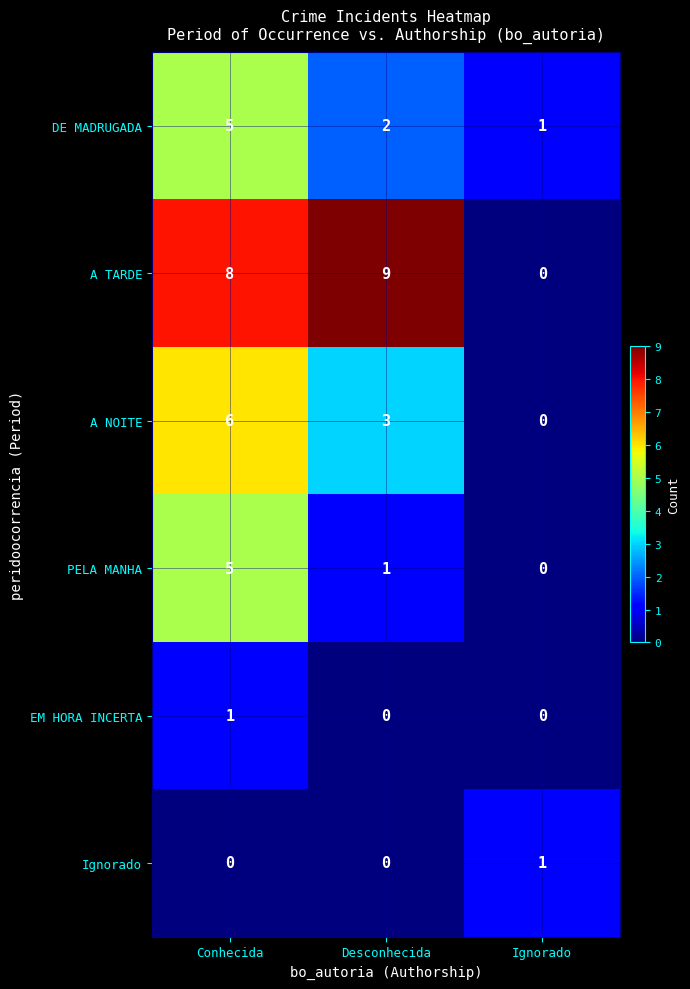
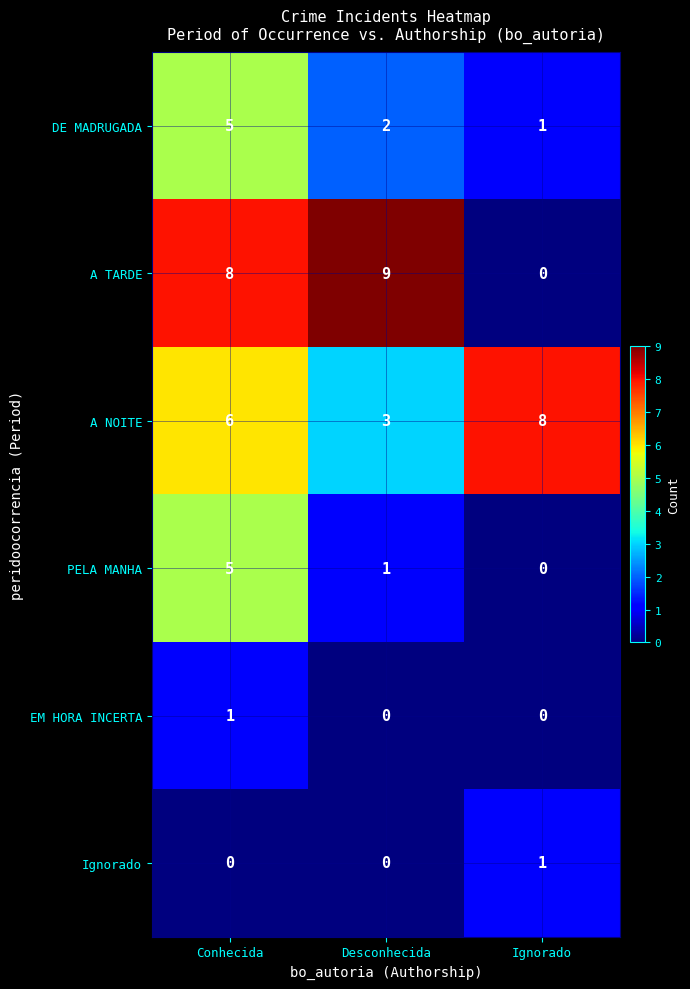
A NOITE, Ignorado: 0 -> 8
